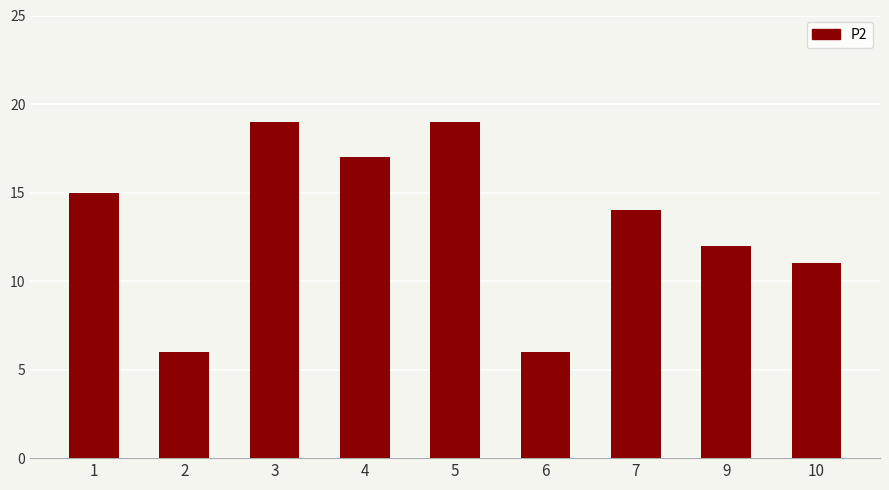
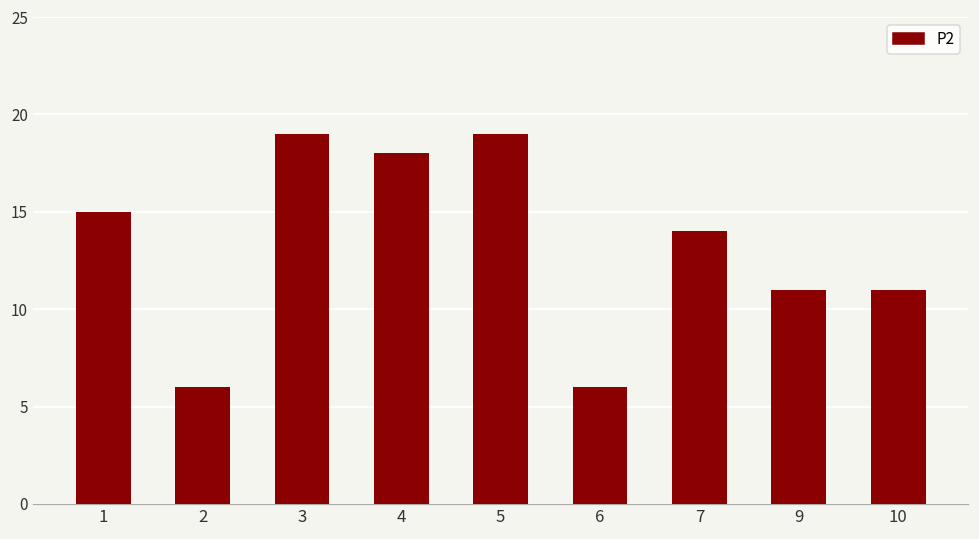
4: 17 -> 18
9: 12 -> 11
